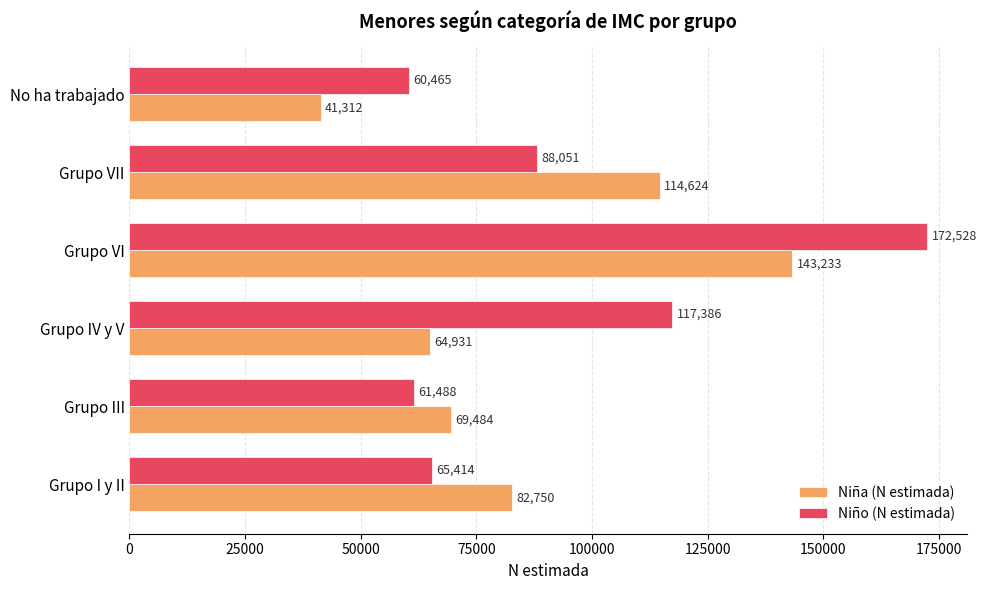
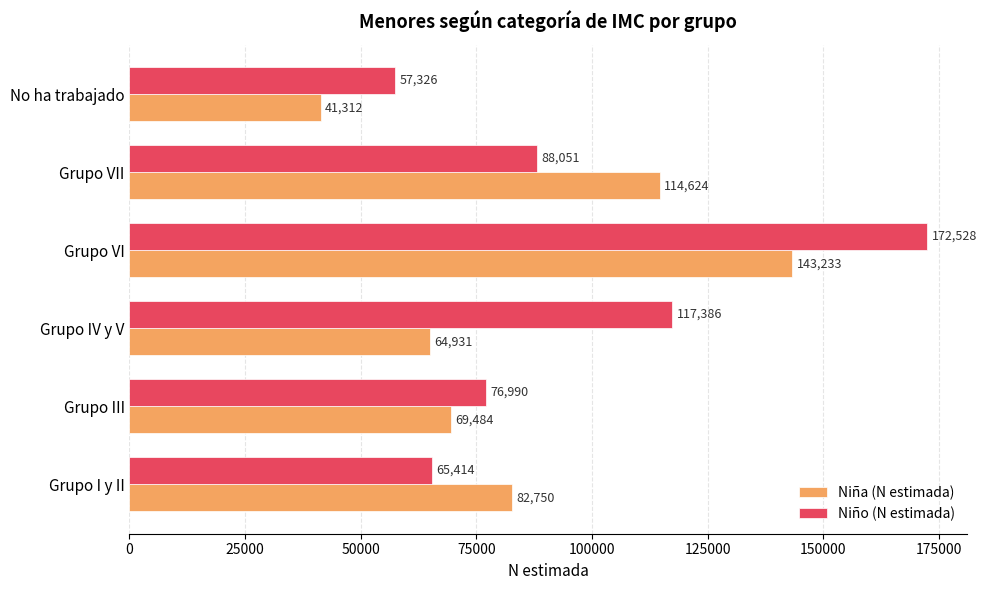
Niño (N estimada), No ha trabajado: 60,465 -> 57,326
Niño (N estimada), Grupo III: 61,488 -> 76,990
